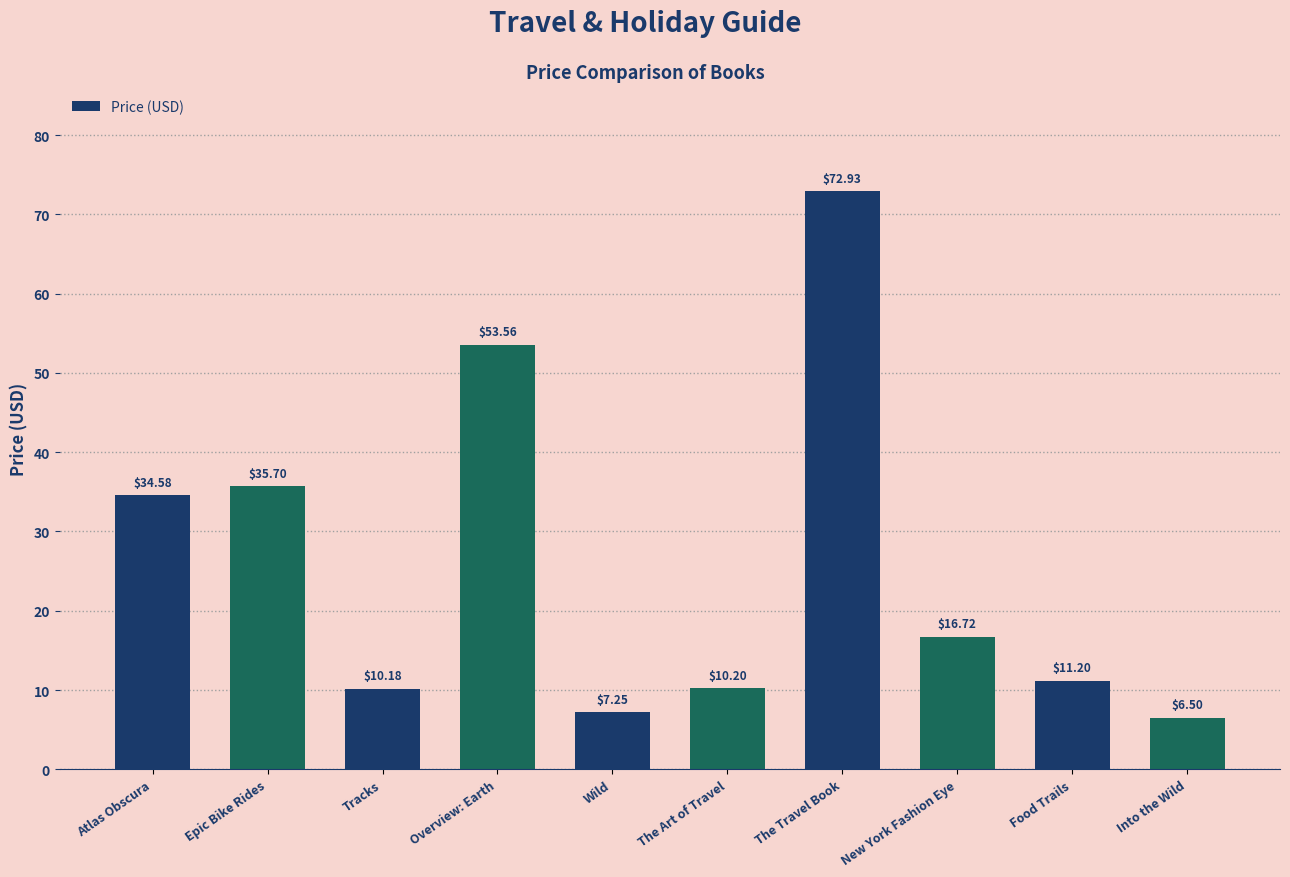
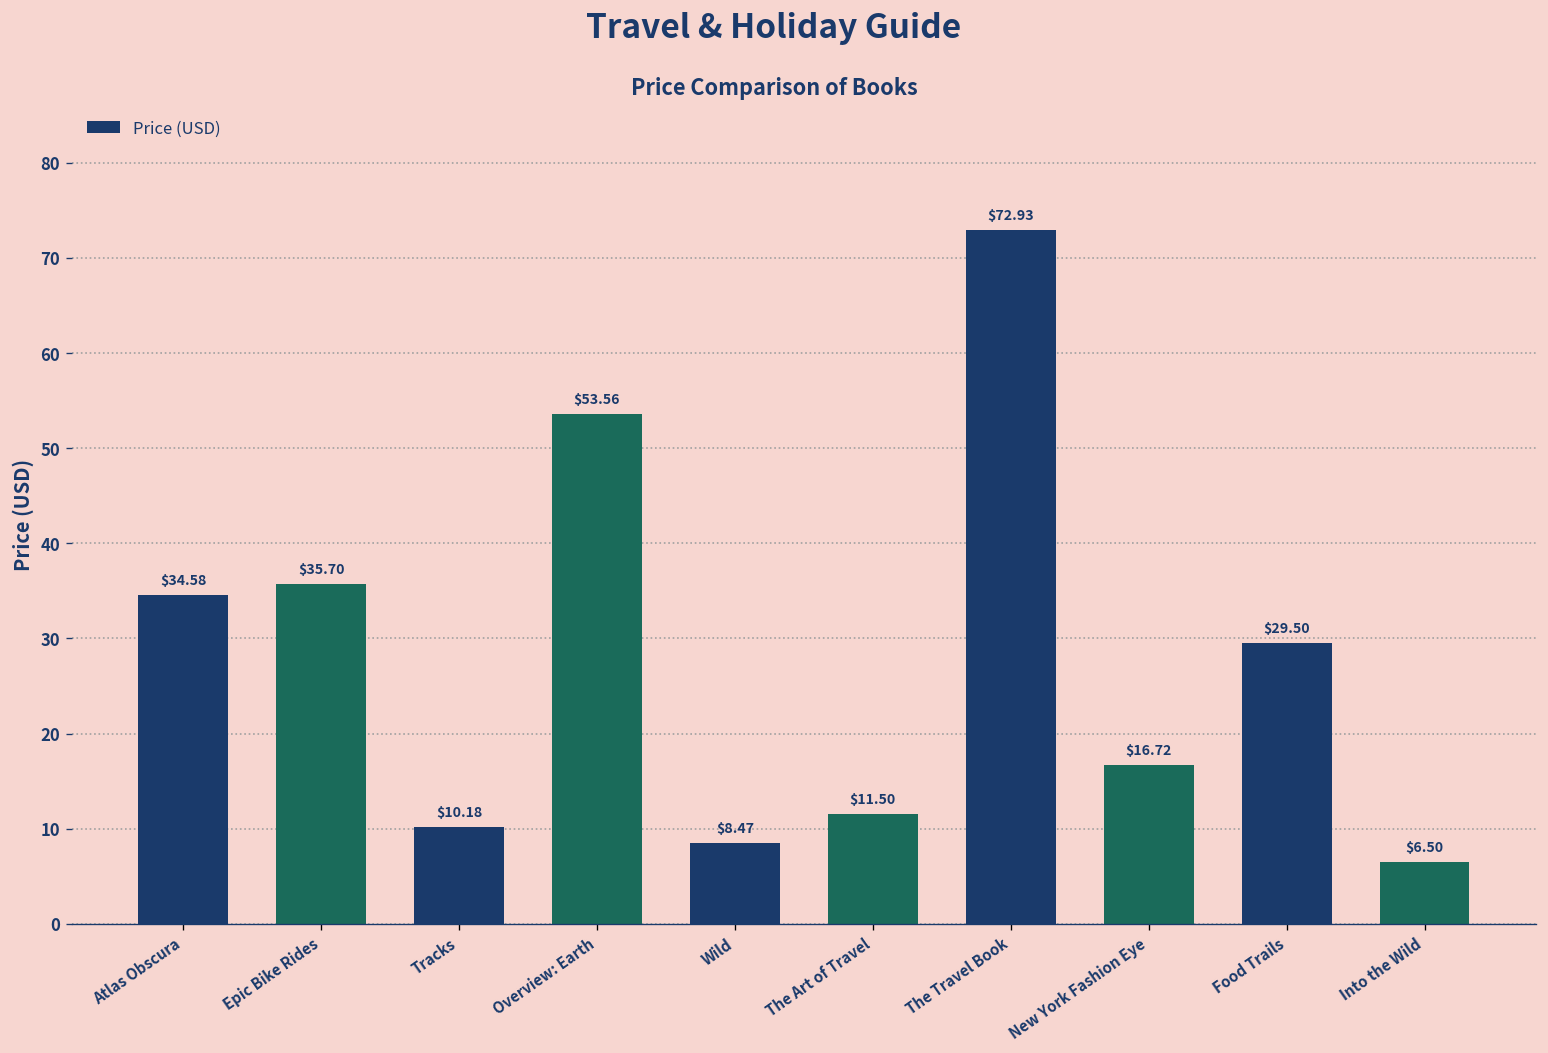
Wild: $7.25 -> $8.47
The Art of Travel: $10.20 -> $11.50
Food Trails: $11.20 -> $29.50
